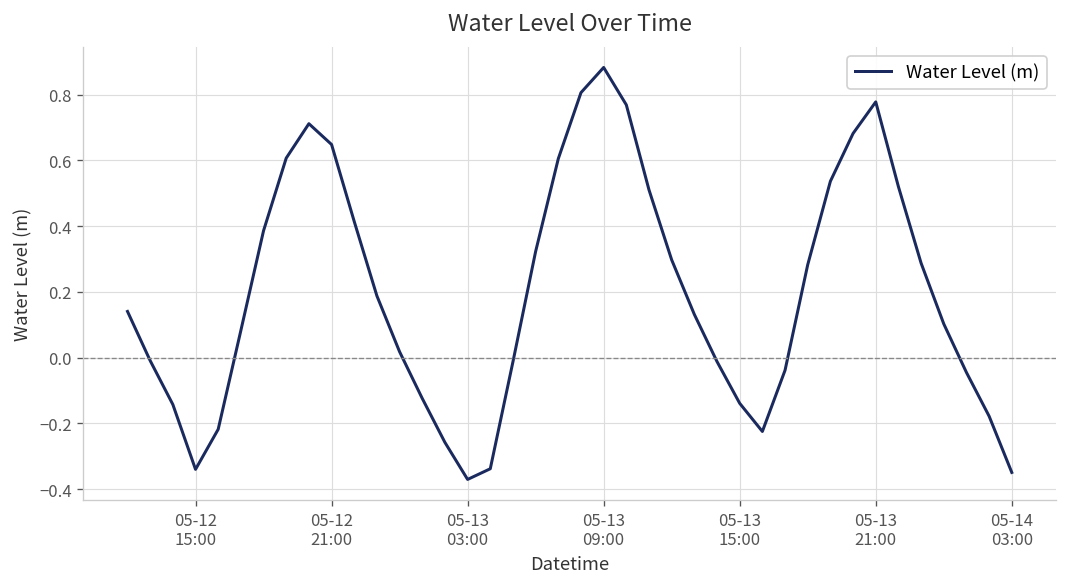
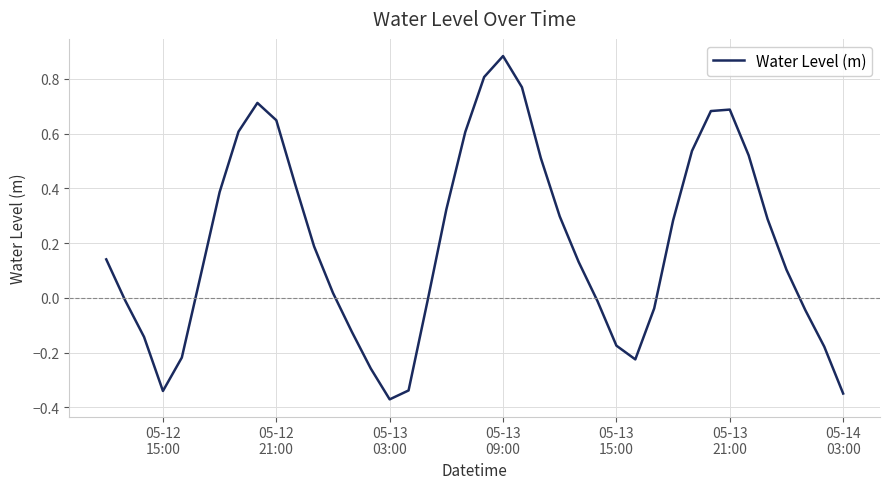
05-13 15:00: -0.14 -> -0.17
05-13 21:00: 0.78 -> 0.69
